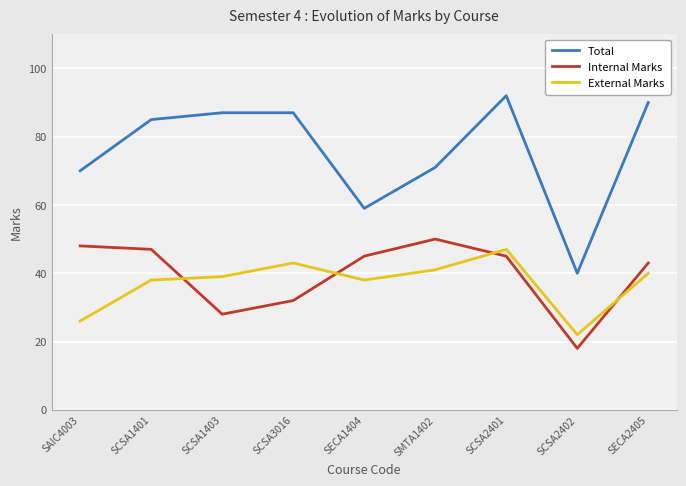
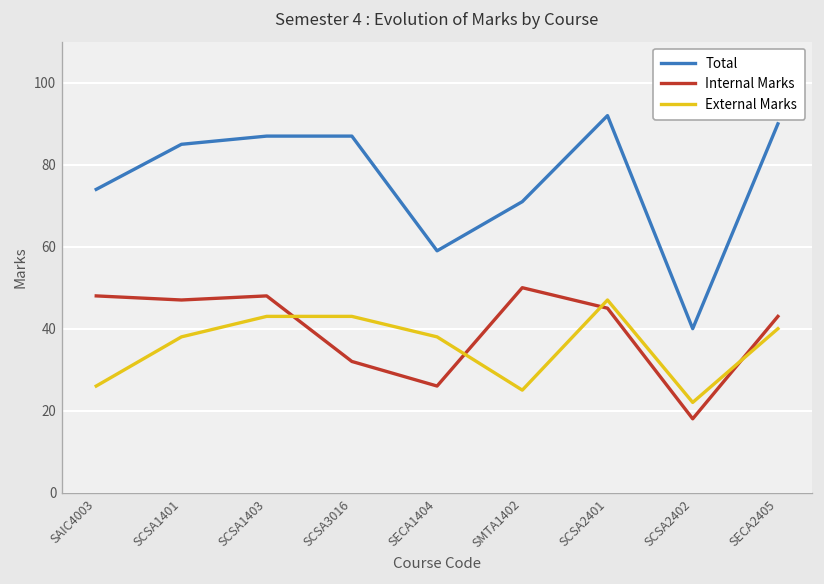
Total, SAIC4003: 70 -> 74
Internal Marks, SCSA1403: 28 -> 48
External Marks, SCSA1403: 39 -> 43
Internal Marks, SECA1404: 45 -> 26
External Marks, SMTA1402: 41 -> 25
